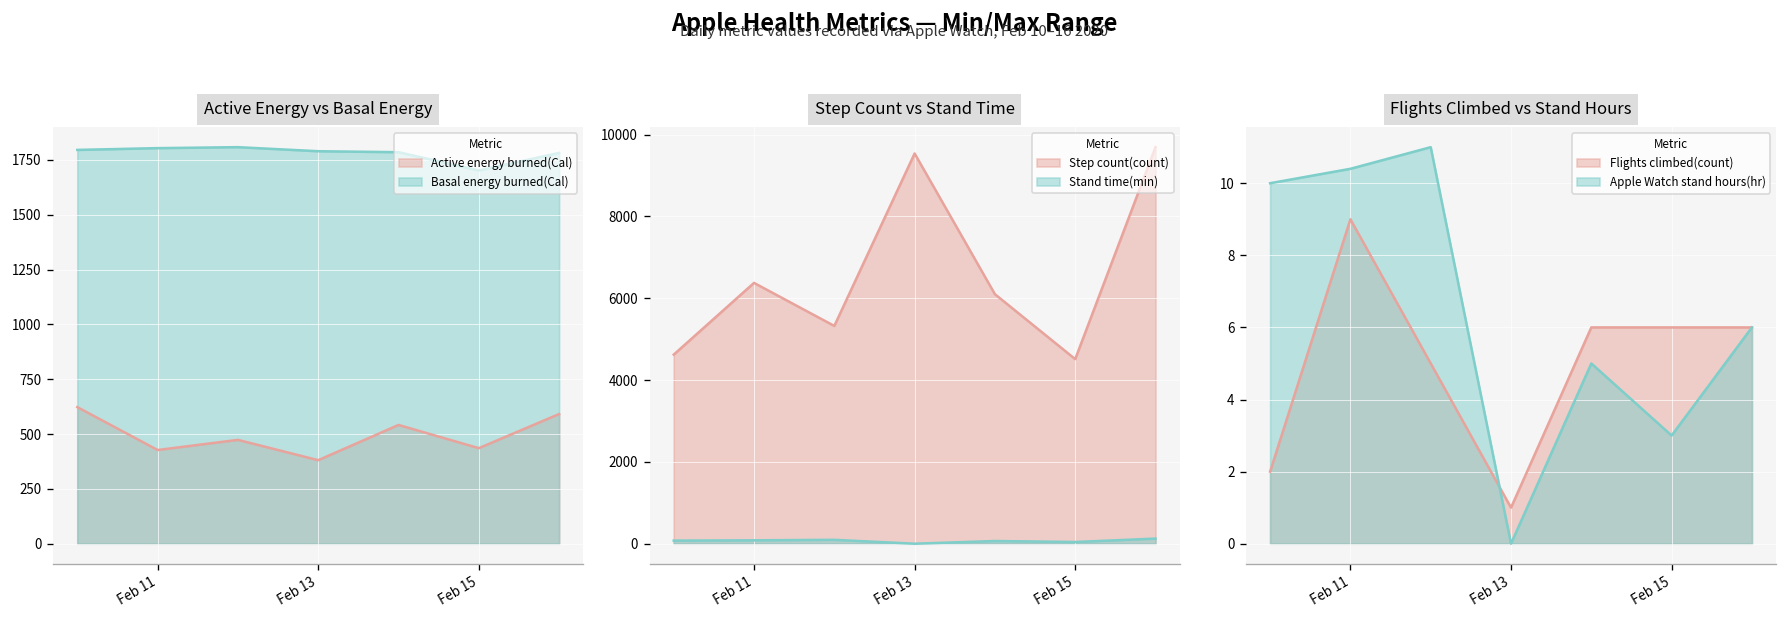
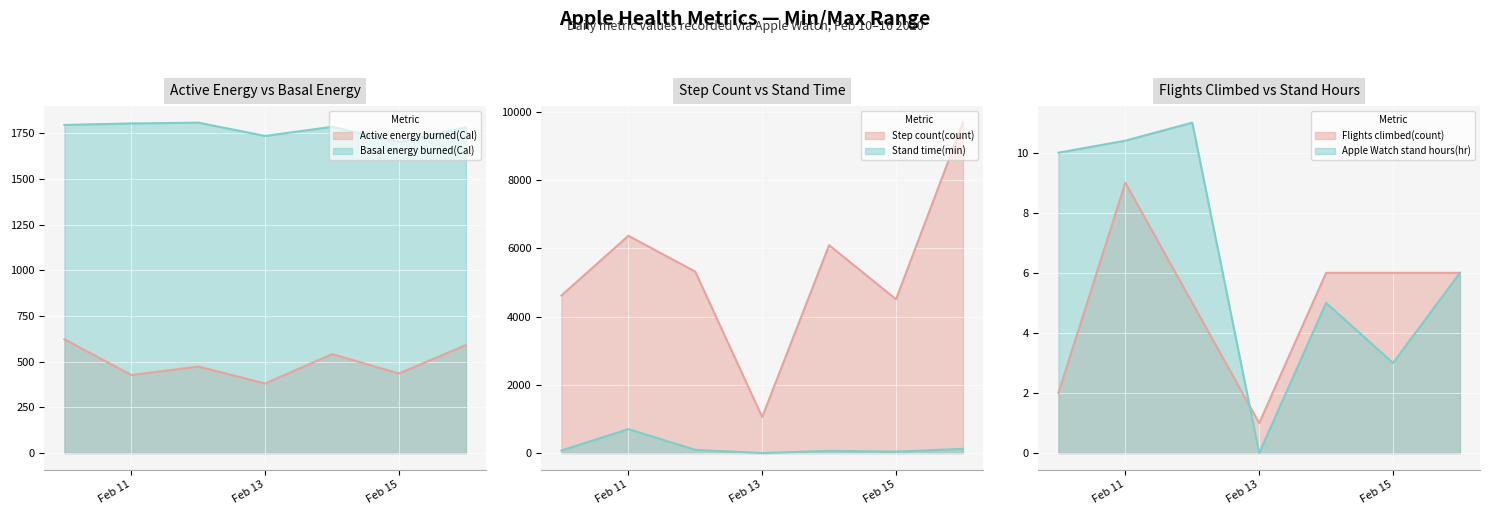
Active Energy vs Basal Energy, Basal energy burned(Cal), Feb 13: 1790 -> 1740
Step Count vs Stand Time, Stand time(min), Feb 11: 100 -> 700
Step Count vs Stand Time, Step count(count), Feb 13: 9500 -> 1100
